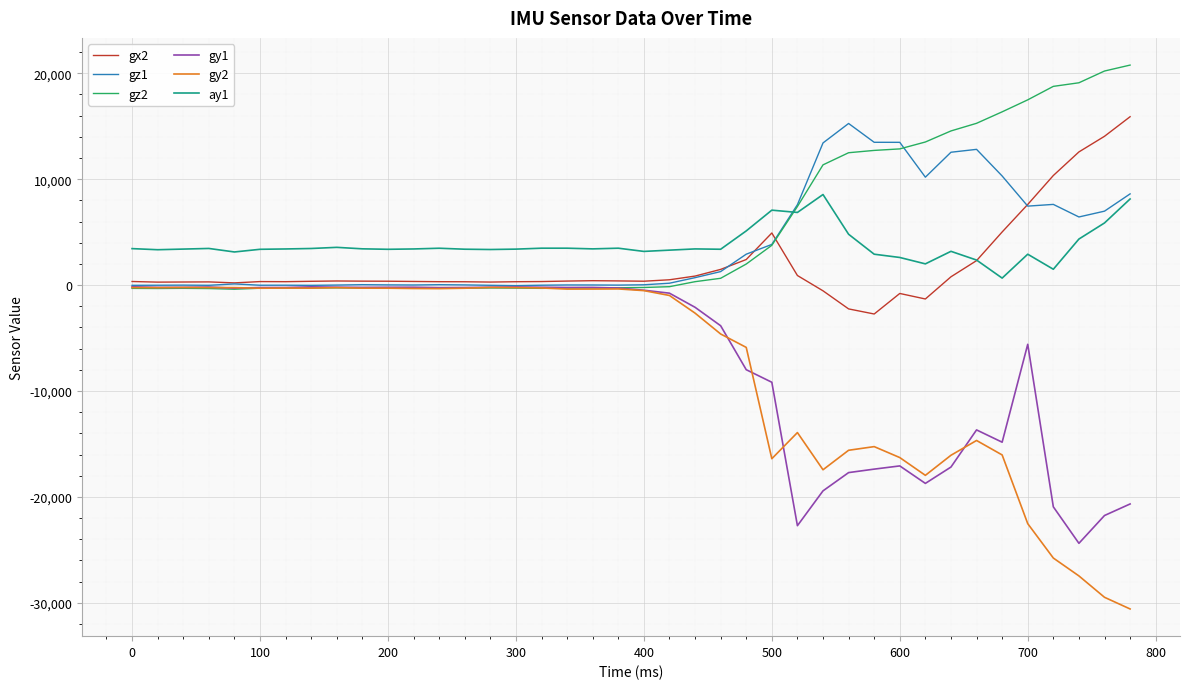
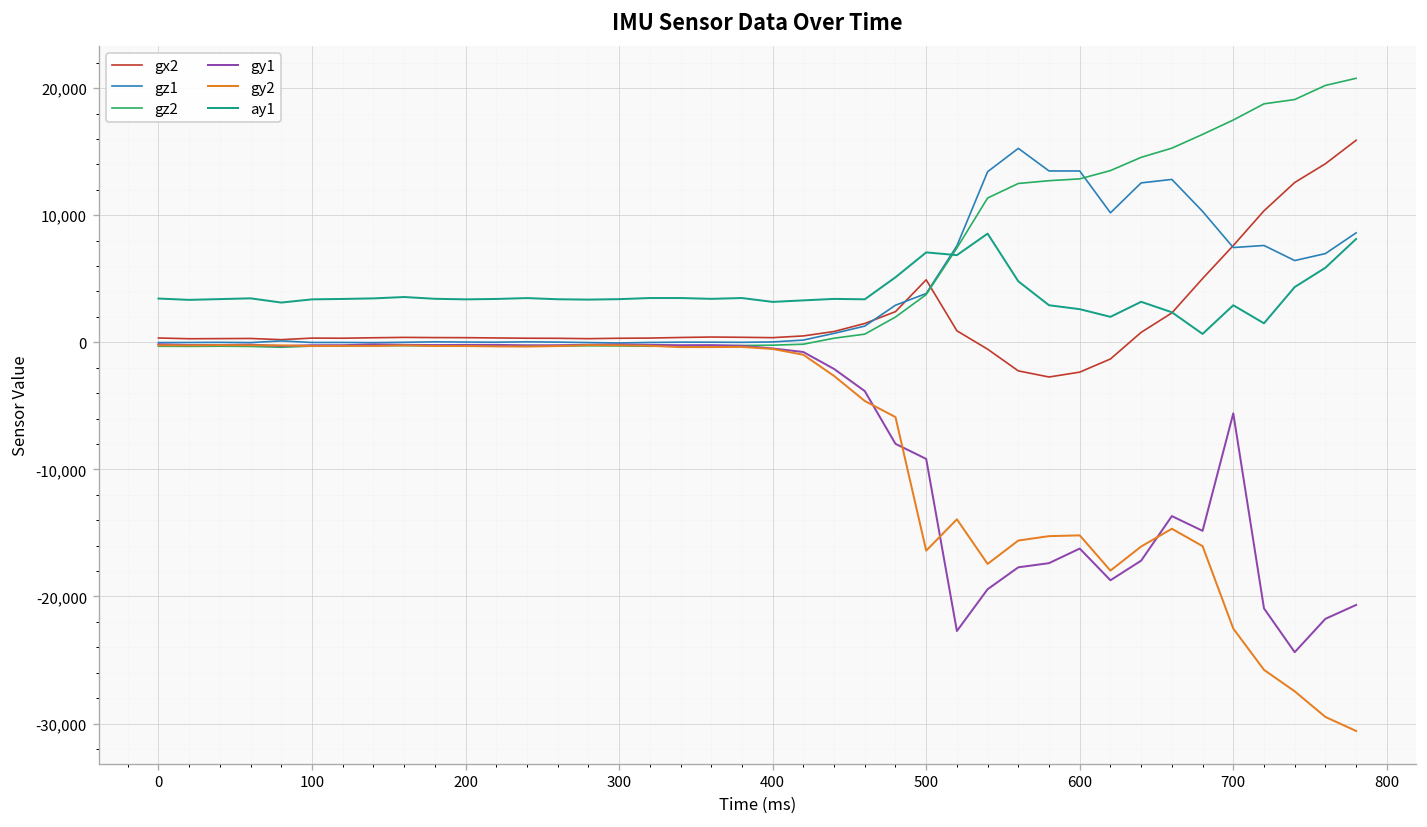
gx2, 600: -800 -> -2,300
gy1, 600: -17,100 -> -16,200
gy2, 600: -16,300 -> -15,200
